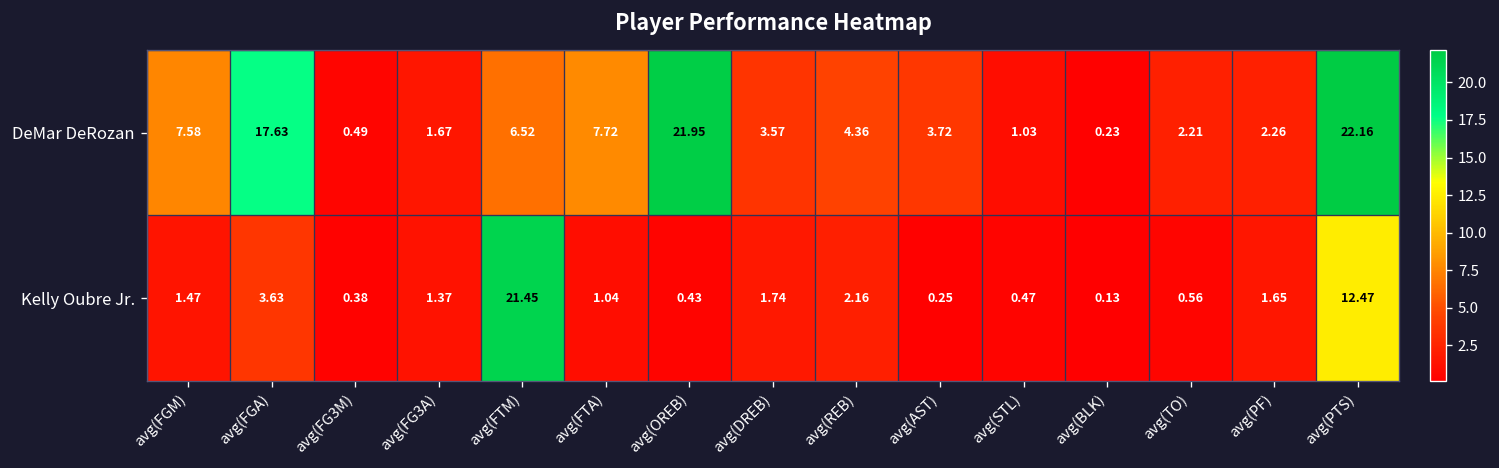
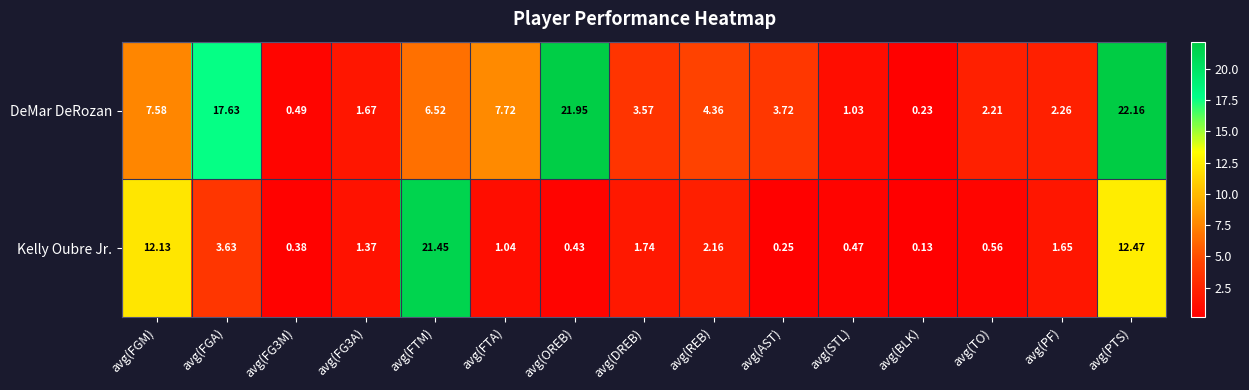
Kelly Oubre Jr., avg(FGM): 1.47 -> 12.13
